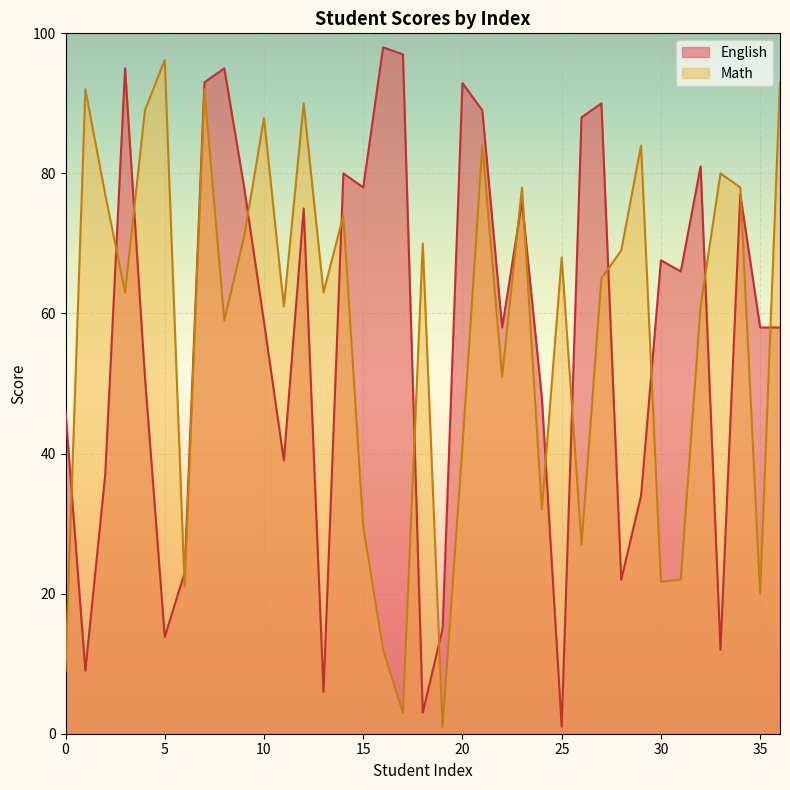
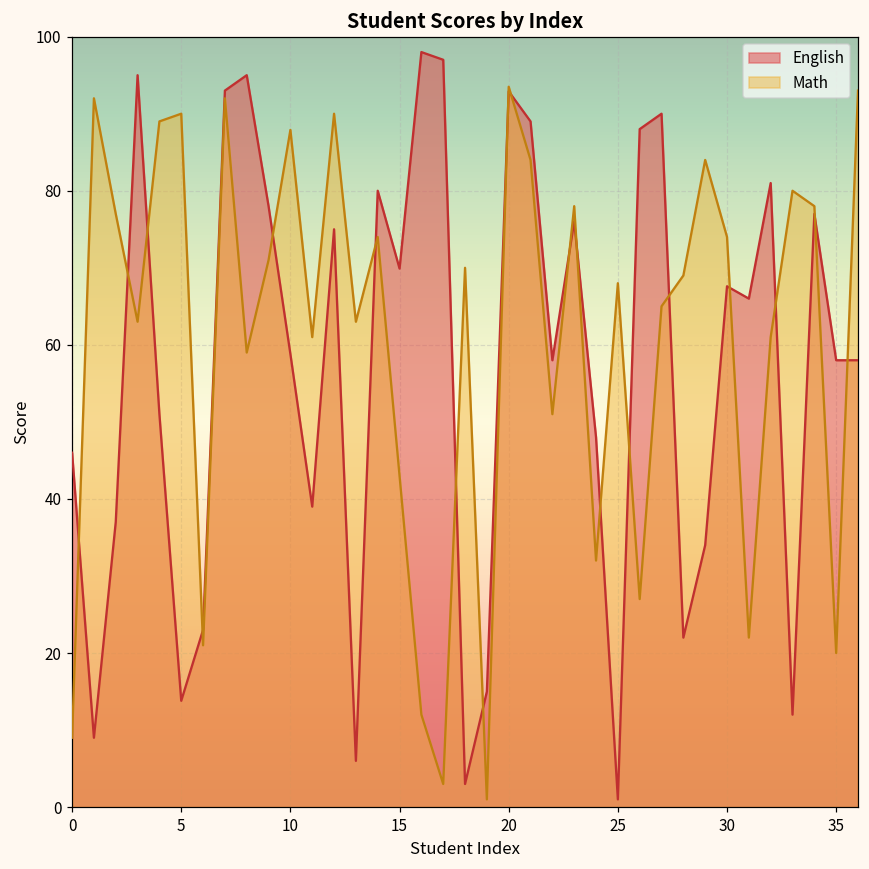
Math, 5: 96 -> 90
English, 15: 78 -> 70
Math, 15: 30 -> 43
Math, 20: 41 -> 94
Math, 30: 22 -> 74
